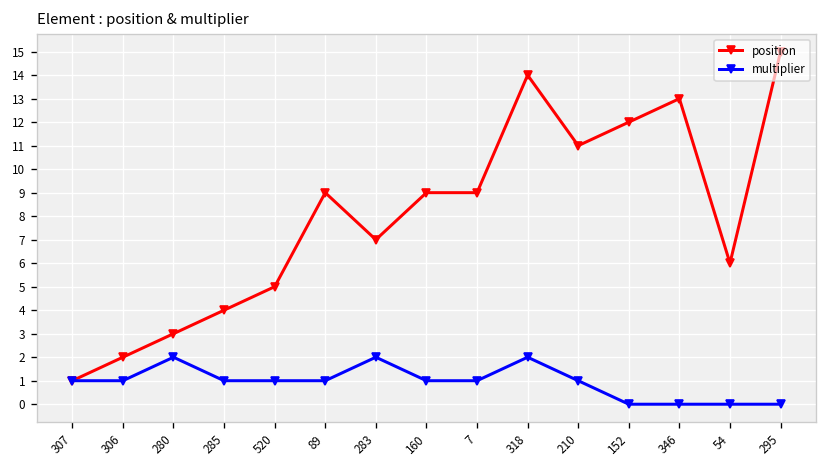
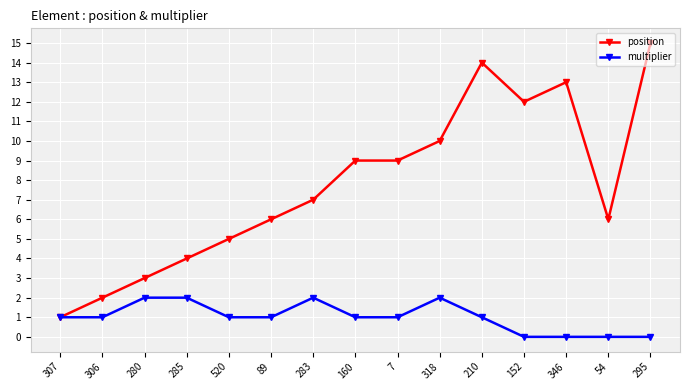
multiplier, 285: 1 -> 2
position, 89: 9 -> 6
position, 318: 14 -> 10
position, 210: 11 -> 14
